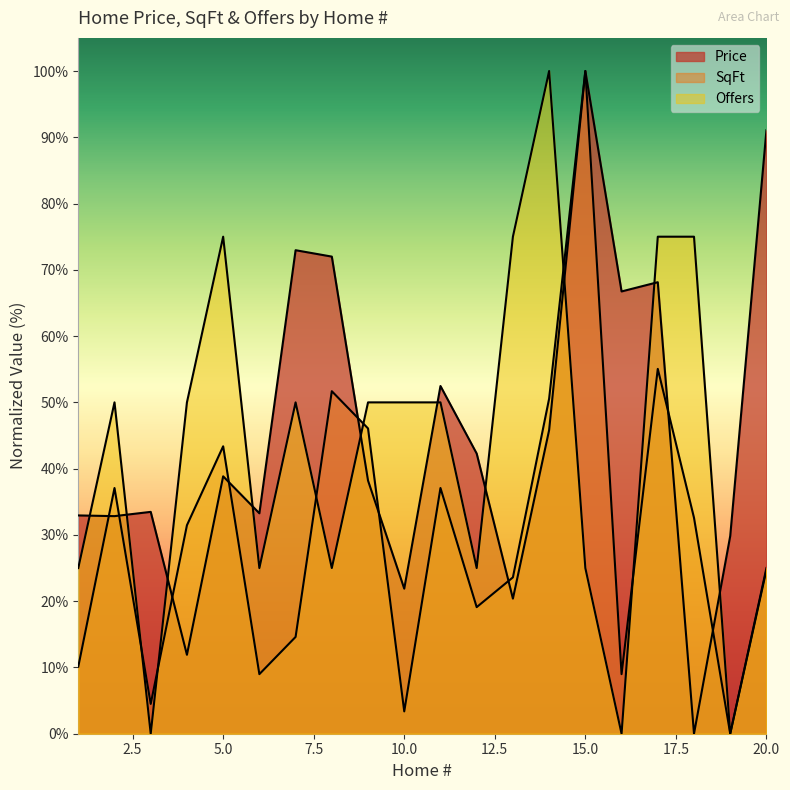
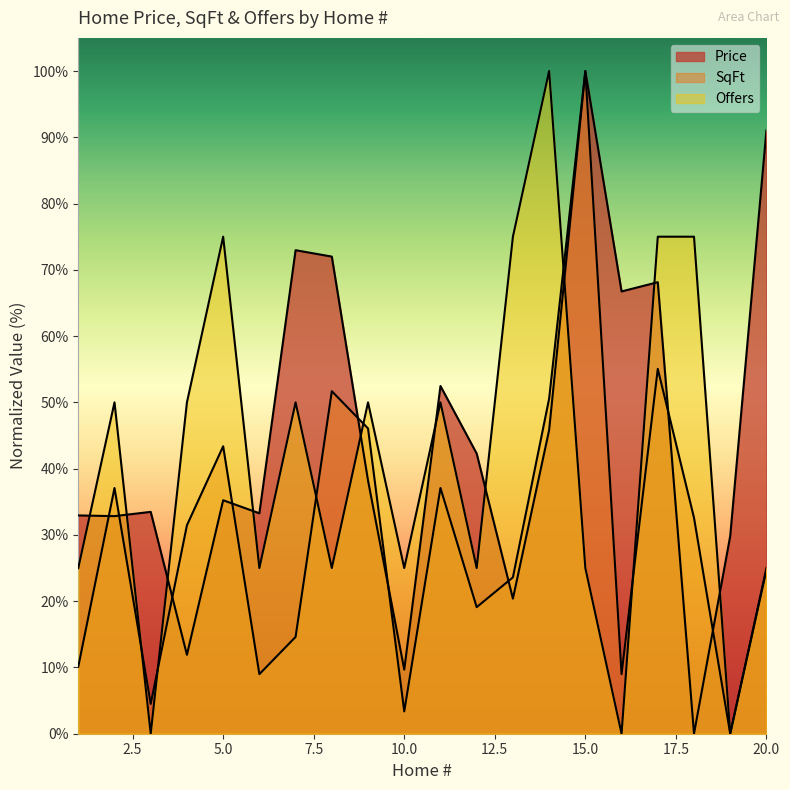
Price, 5.0: 39% -> 35%
Price, 10.0: 22% -> 10%
Offers, 10.0: 50% -> 25%
